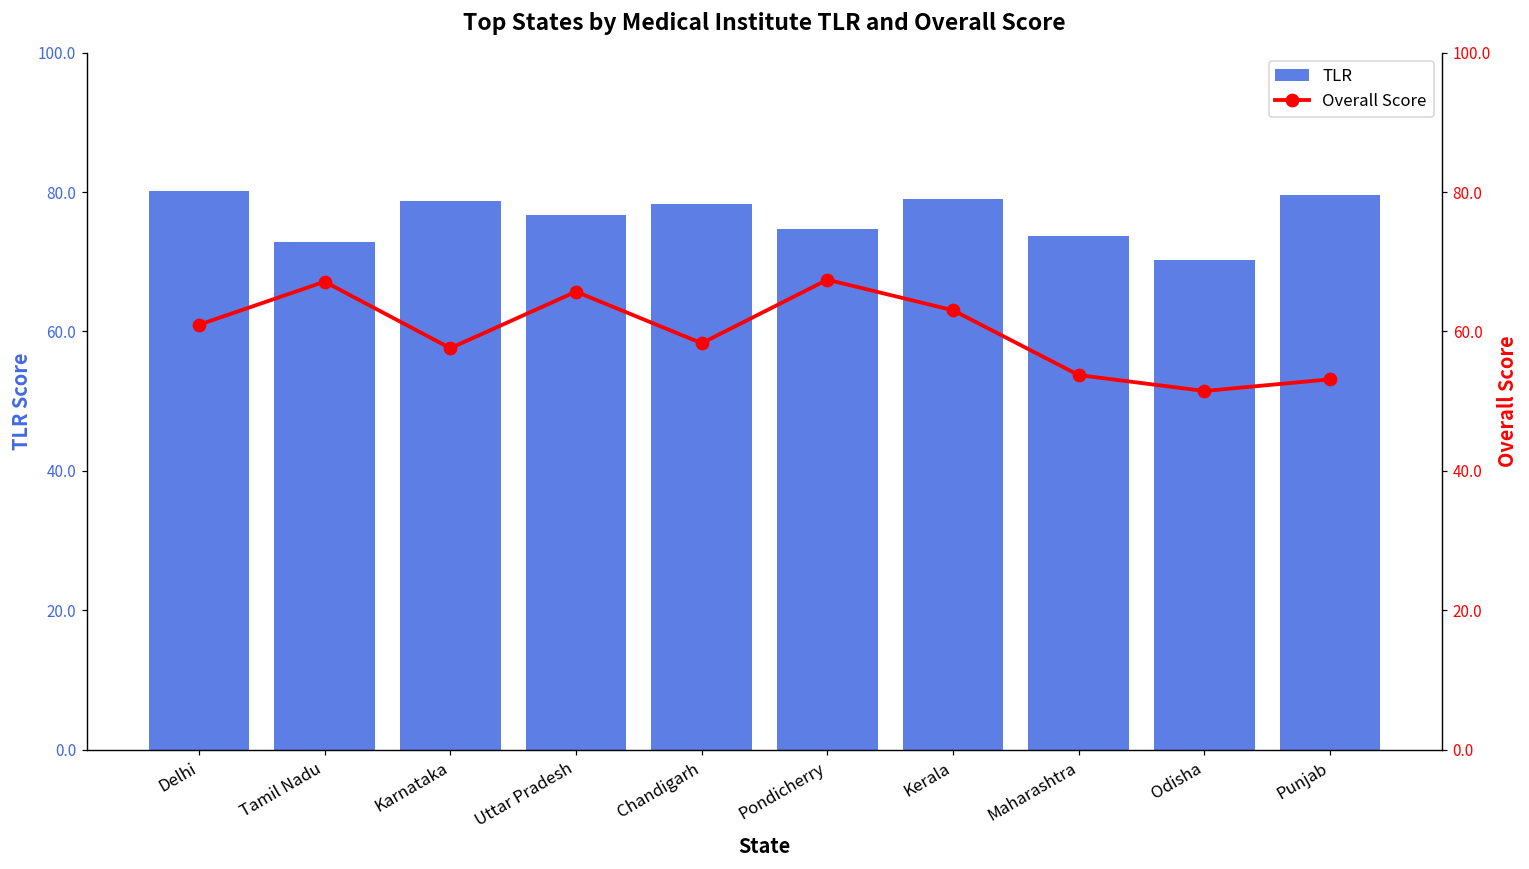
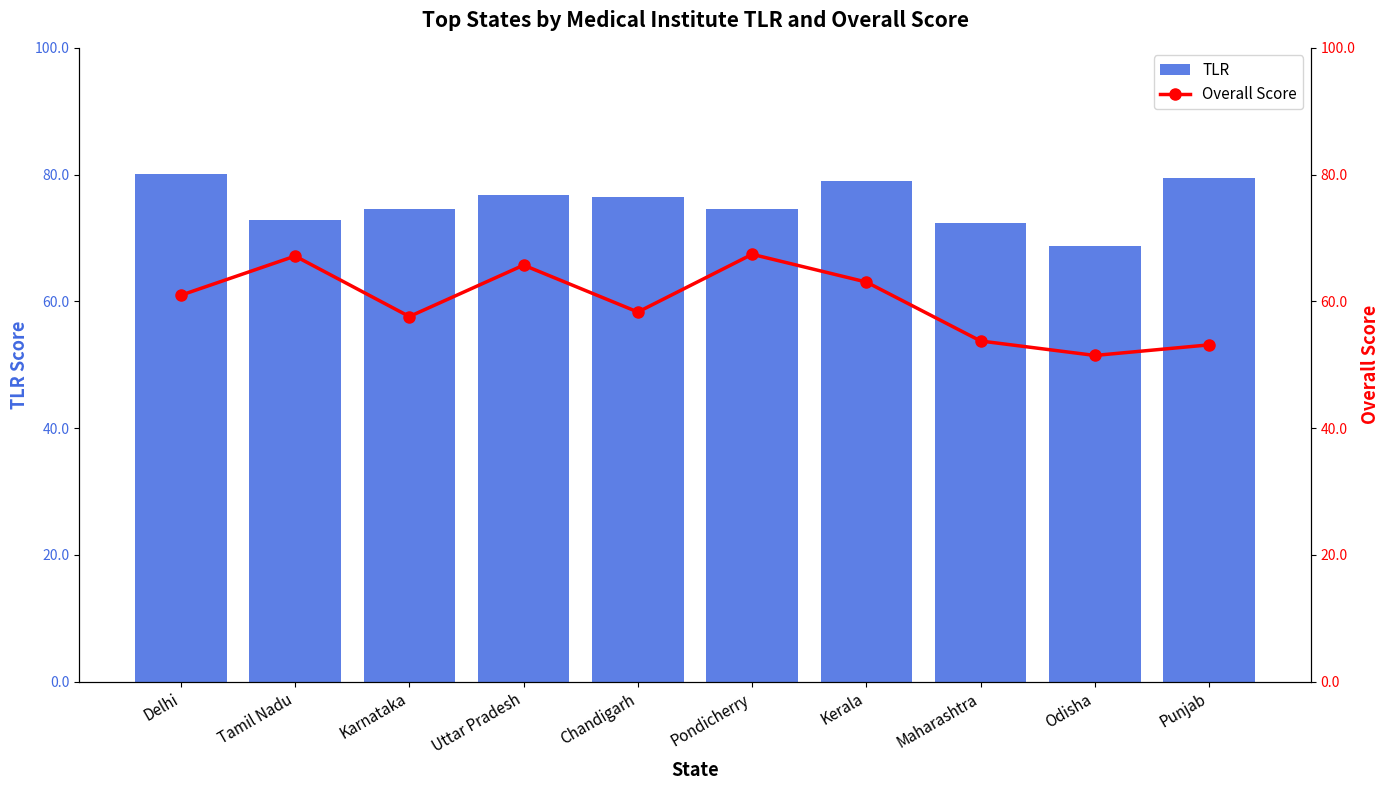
TLR, Karnataka: 79 -> 75
TLR, Chandigarh: 78 -> 76
TLR, Maharashtra: 74 -> 72
TLR, Odisha: 70 -> 69
